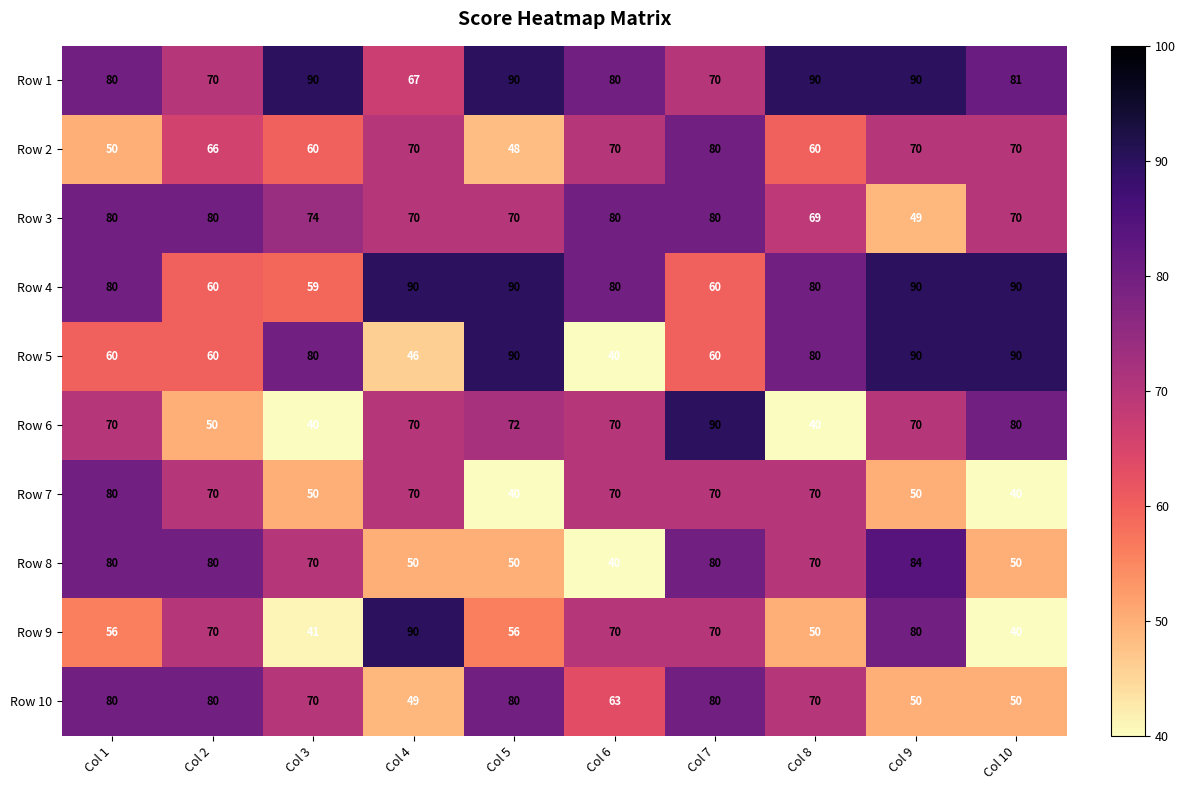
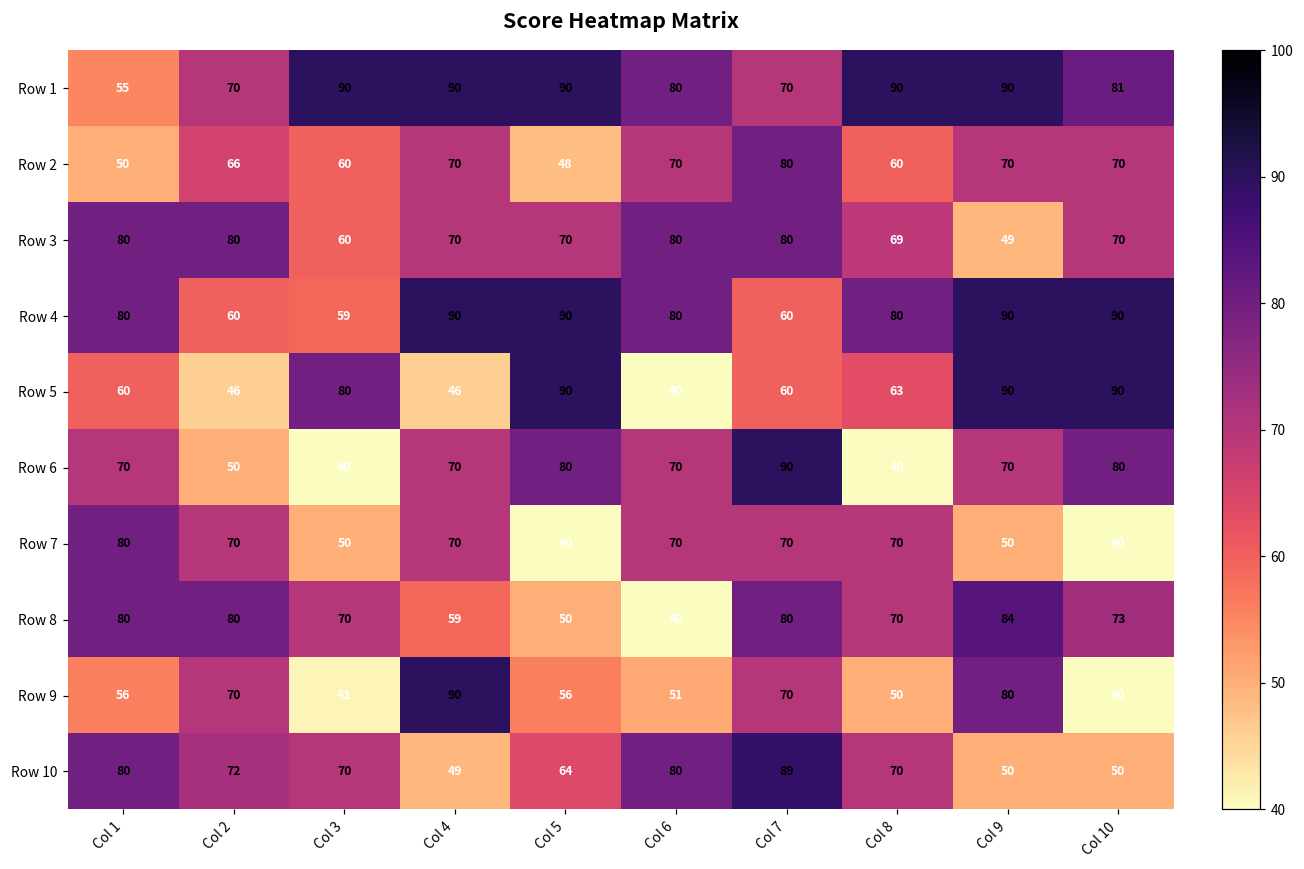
Row 1, Col 1: 80 -> 55
Row 1, Col 4: 67 -> 90
Row 3, Col 3: 74 -> 60
Row 5, Col 2: 60 -> 46
Row 5, Col 8: 80 -> 63
Row 6, Col 5: 72 -> 80
Row 8, Col 4: 50 -> 59
Row 8, Col 10: 50 -> 73
Row 9, Col 6: 70 -> 51
Row 10, Col 2: 80 -> 72
Row 10, Col 5: 80 -> 64
Row 10, Col 6: 63 -> 80
Row 10, Col 7: 80 -> 89
